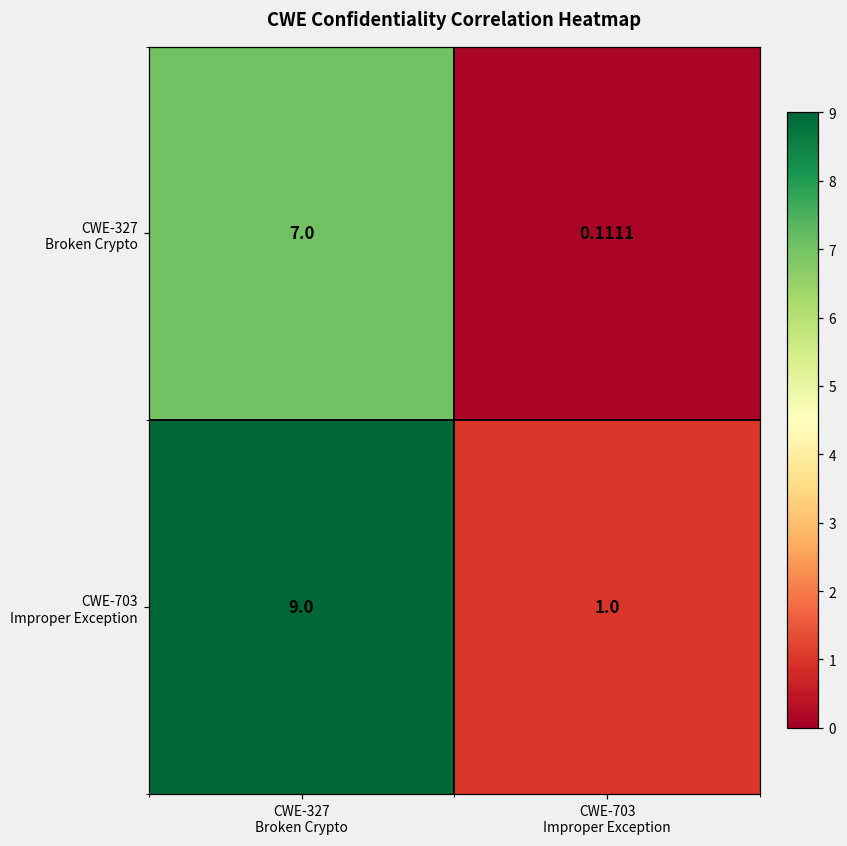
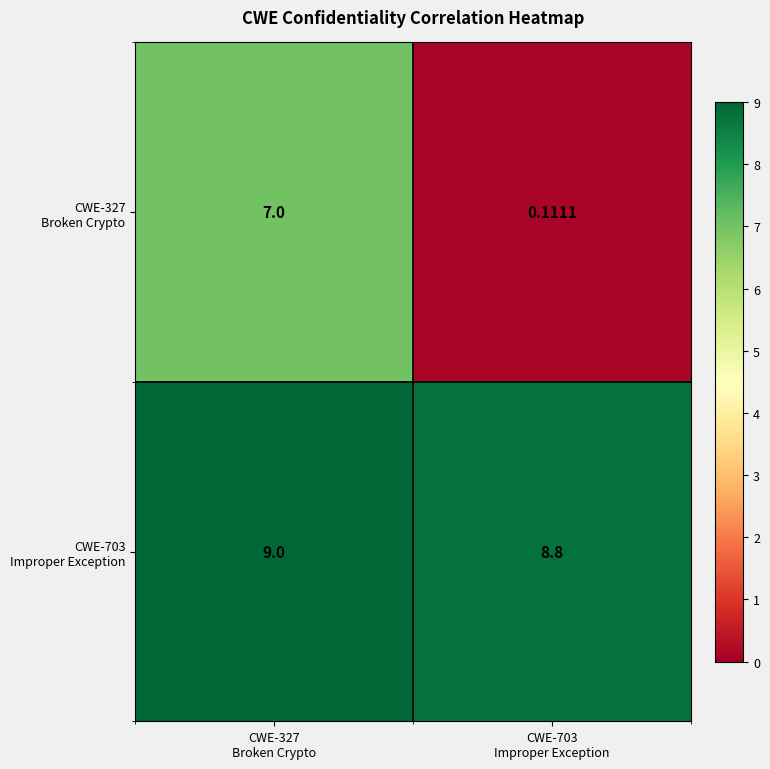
CWE-703 Improper Exception, CWE-703 Improper Exception: 1.0 -> 8.8
